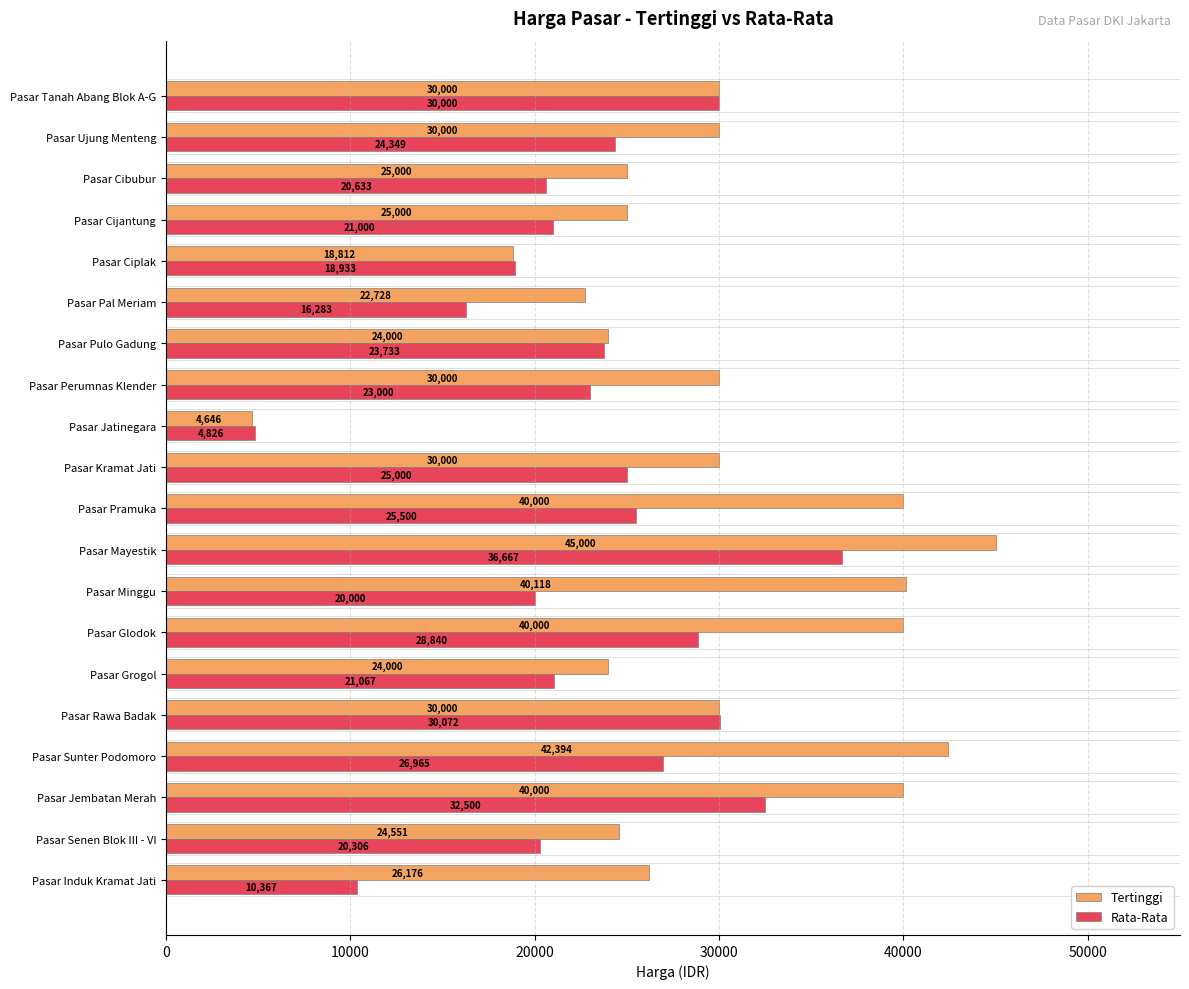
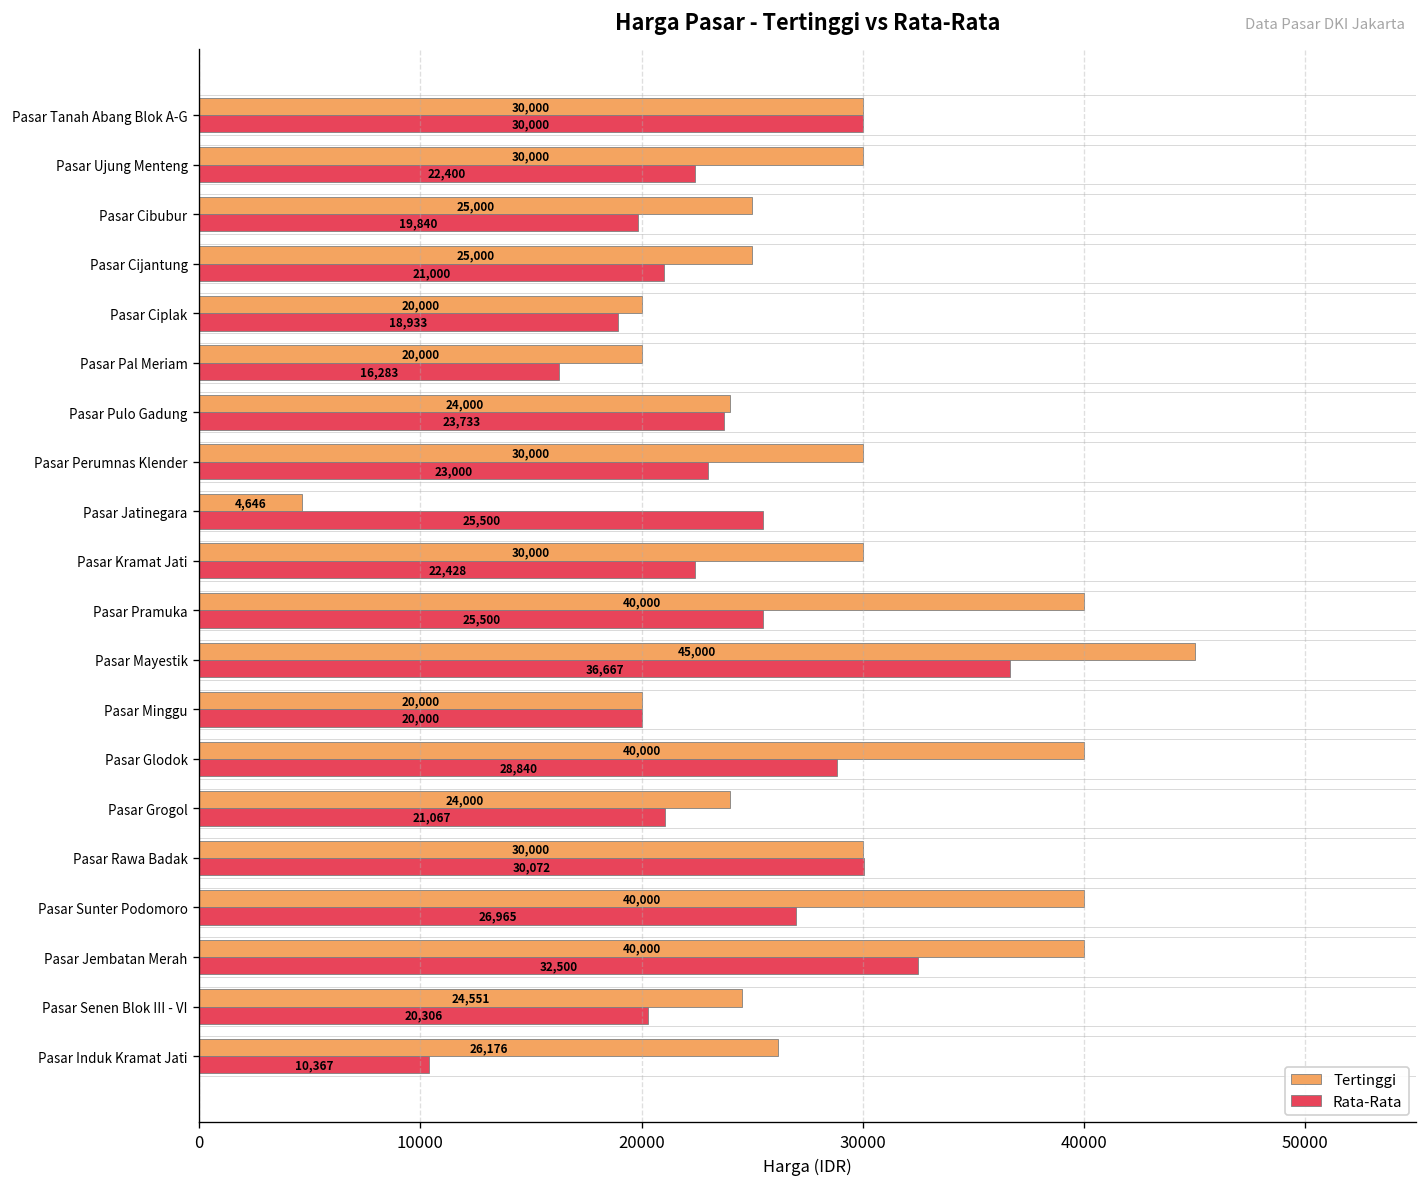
Rata-Rata, Pasar Ujung Menteng: 24,349 -> 22,400
Rata-Rata, Pasar Cibubur: 20,633 -> 19,840
Tertinggi, Pasar Ciplak: 18,812 -> 20,000
Tertinggi, Pasar Pal Meriam: 22,728 -> 20,000
Rata-Rata, Pasar Jatinegara: 4,826 -> 25,500
Rata-Rata, Pasar Kramat Jati: 25,000 -> 22,428
Tertinggi, Pasar Minggu: 40,118 -> 20,000
Tertinggi, Pasar Sunter Podomoro: 42,394 -> 40,000
